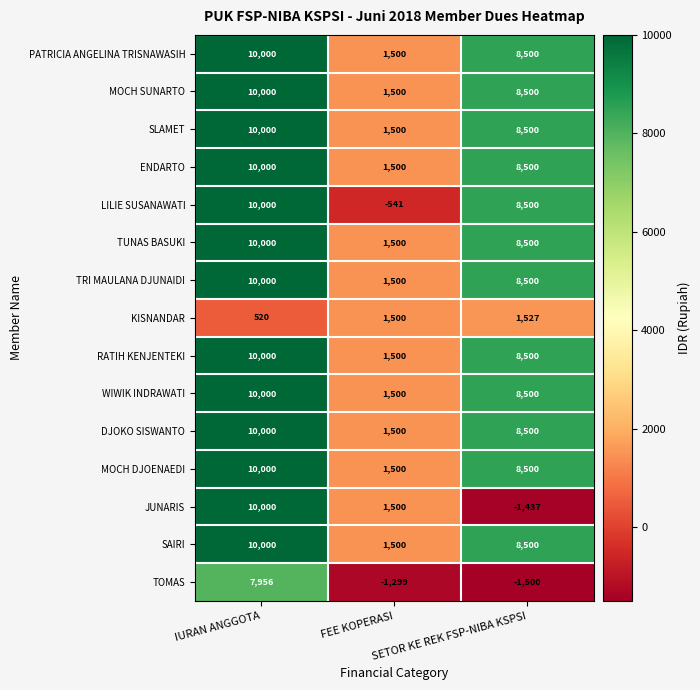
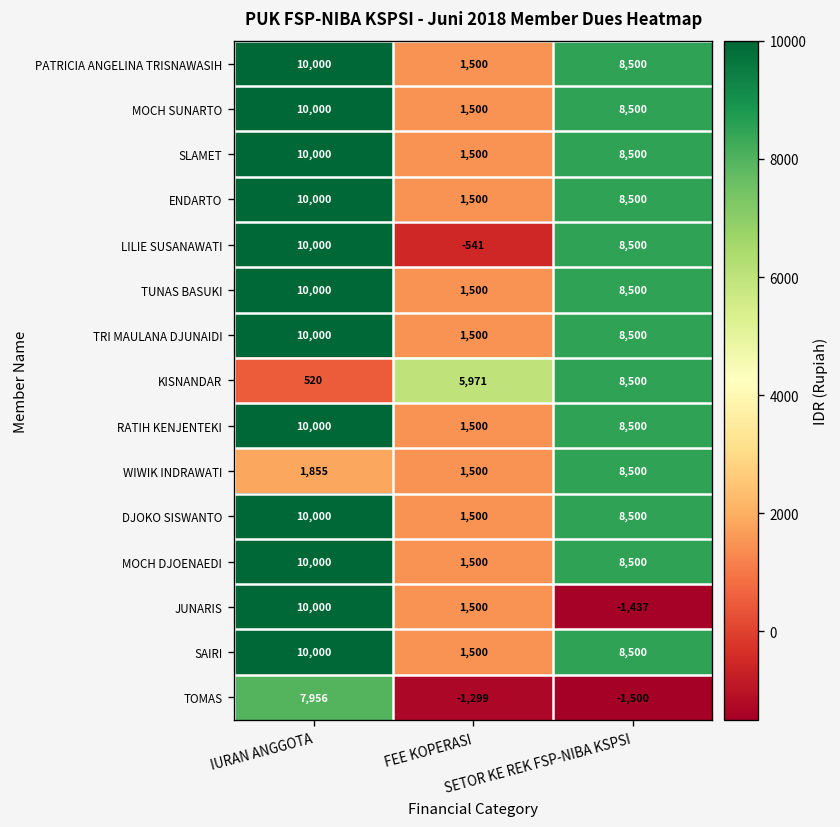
KISNANDAR, FEE KOPERASI: 1,500 -> 5,971
KISNANDAR, SETOR KE REK FSP-NIBA KSPSI: 1,527 -> 8,500
WIWIK INDRAWATI, IURAN ANGGOTA: 10,000 -> 1,855
